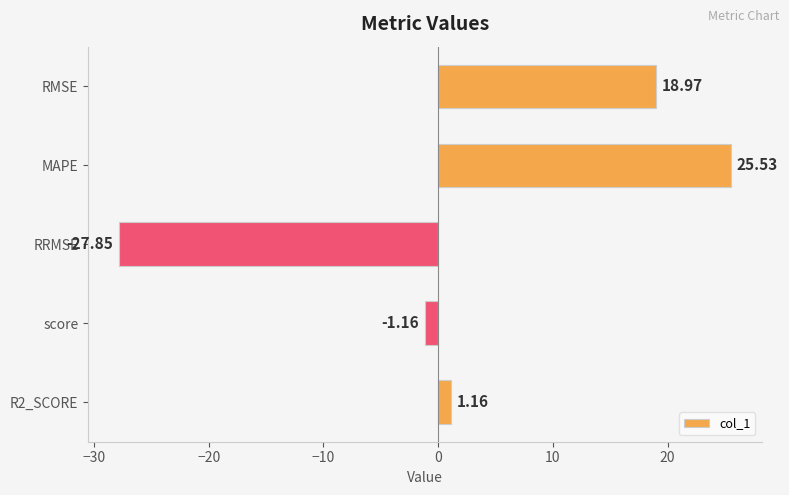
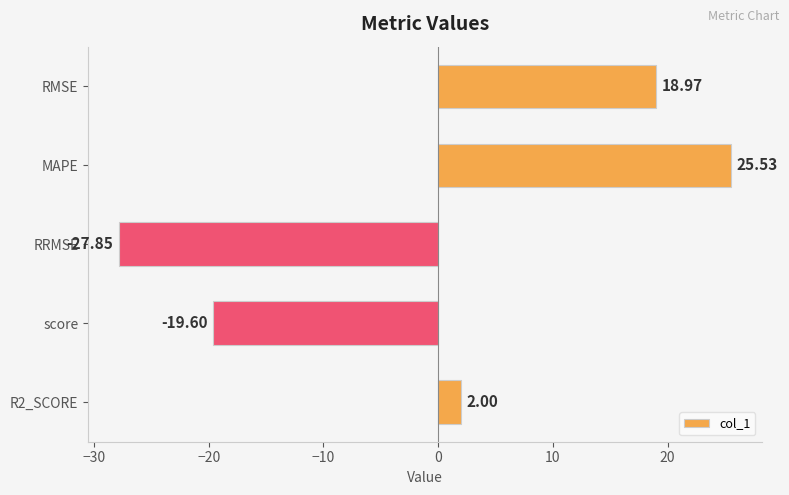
score: -1.16 -> -19.60
R2_SCORE: 1.16 -> 2.00
